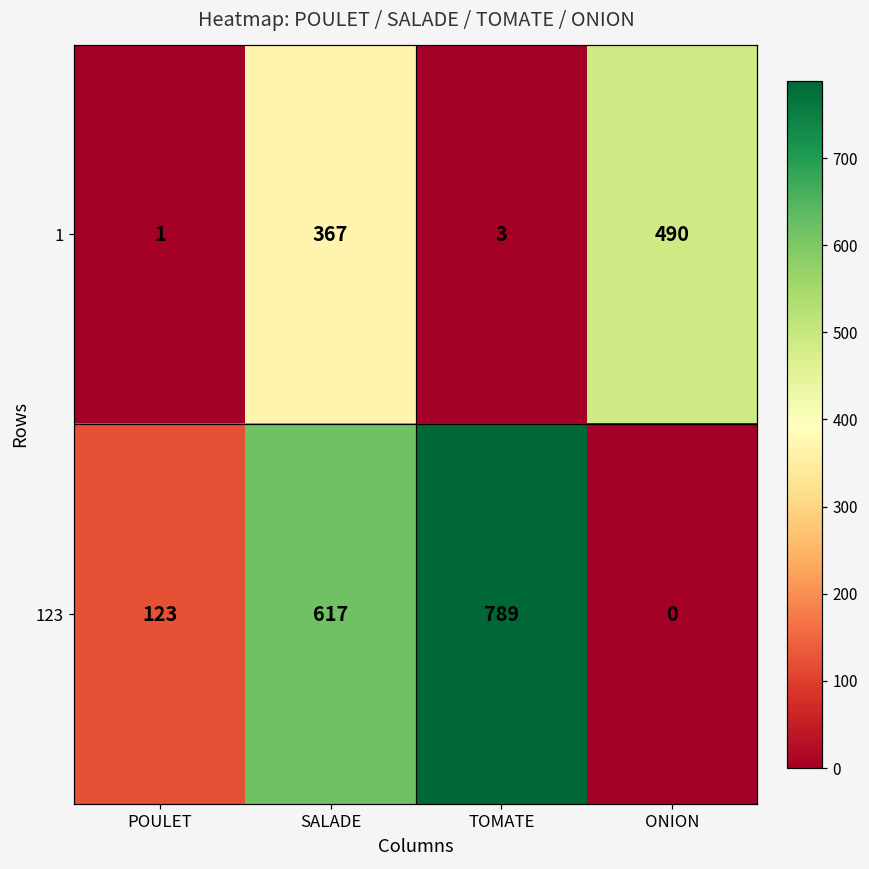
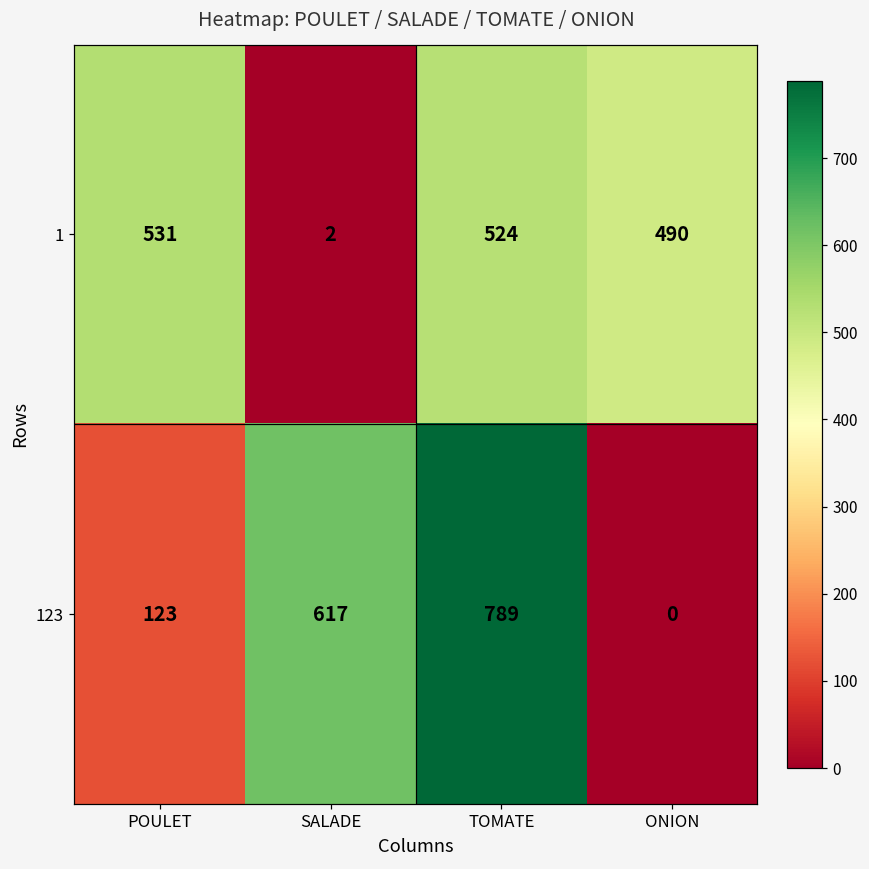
1, POULET: 1 -> 531
1, SALADE: 367 -> 2
1, TOMATE: 3 -> 524
